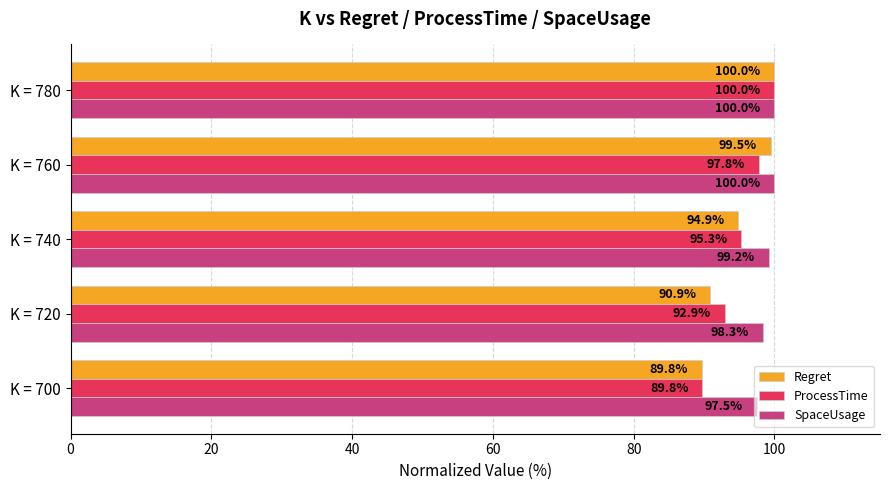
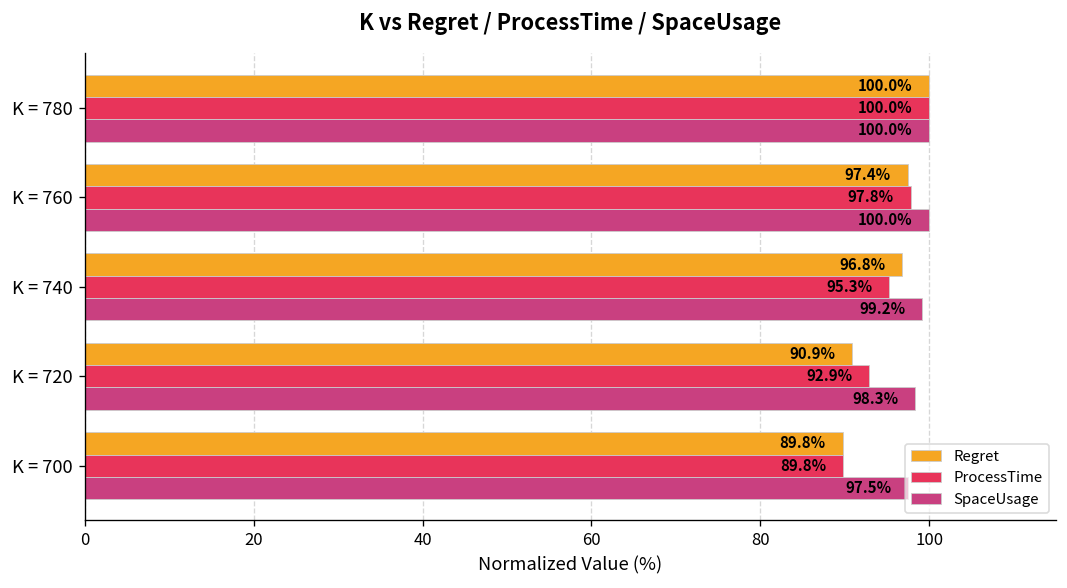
Regret, K = 760: 99.5% -> 97.4%
Regret, K = 740: 94.9% -> 96.8%
